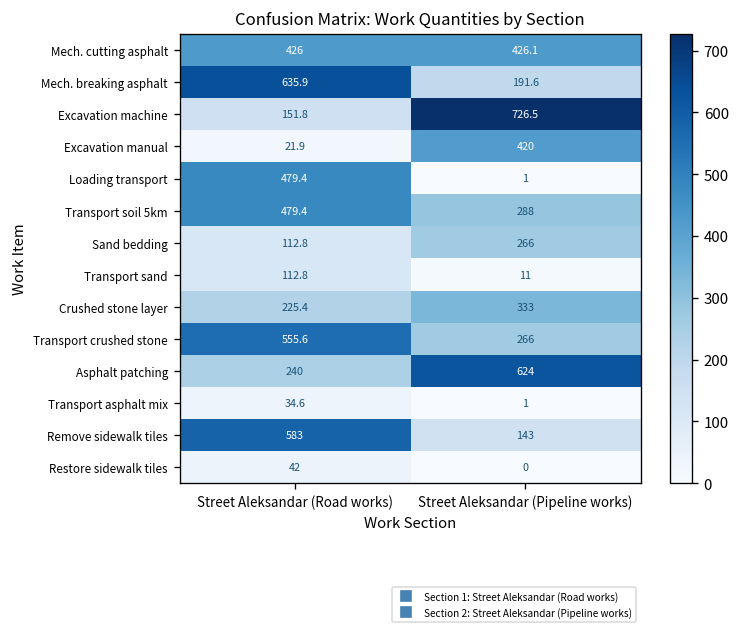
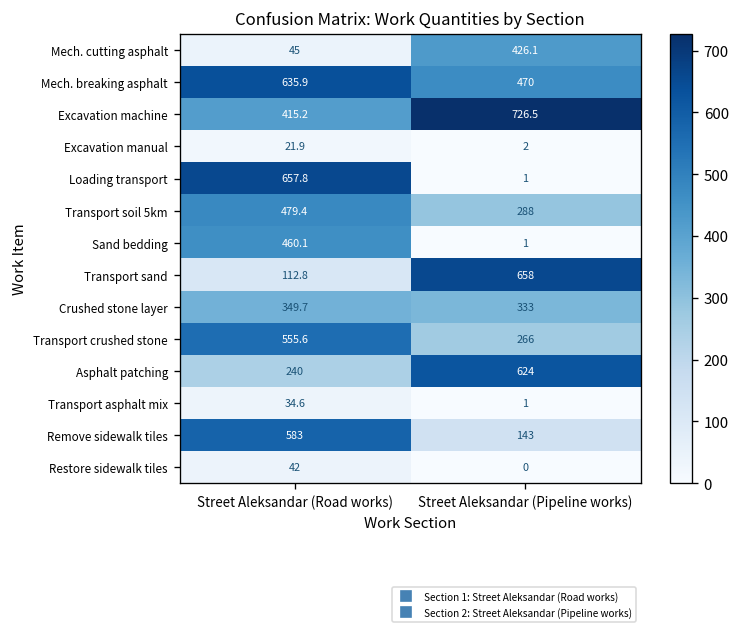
Mech. cutting asphalt, Street Aleksandar (Road works): 426 -> 45
Mech. breaking asphalt, Street Aleksandar (Pipeline works): 191.6 -> 470
Excavation machine, Street Aleksandar (Road works): 151.8 -> 415.2
Excavation manual, Street Aleksandar (Pipeline works): 420 -> 2
Loading transport, Street Aleksandar (Road works): 479.4 -> 657.8
Sand bedding, Street Aleksandar (Road works): 112.8 -> 460.1
Sand bedding, Street Aleksandar (Pipeline works): 266 -> 1
Transport sand, Street Aleksandar (Pipeline works): 11 -> 658
Crushed stone layer, Street Aleksandar (Road works): 225.4 -> 349.7
